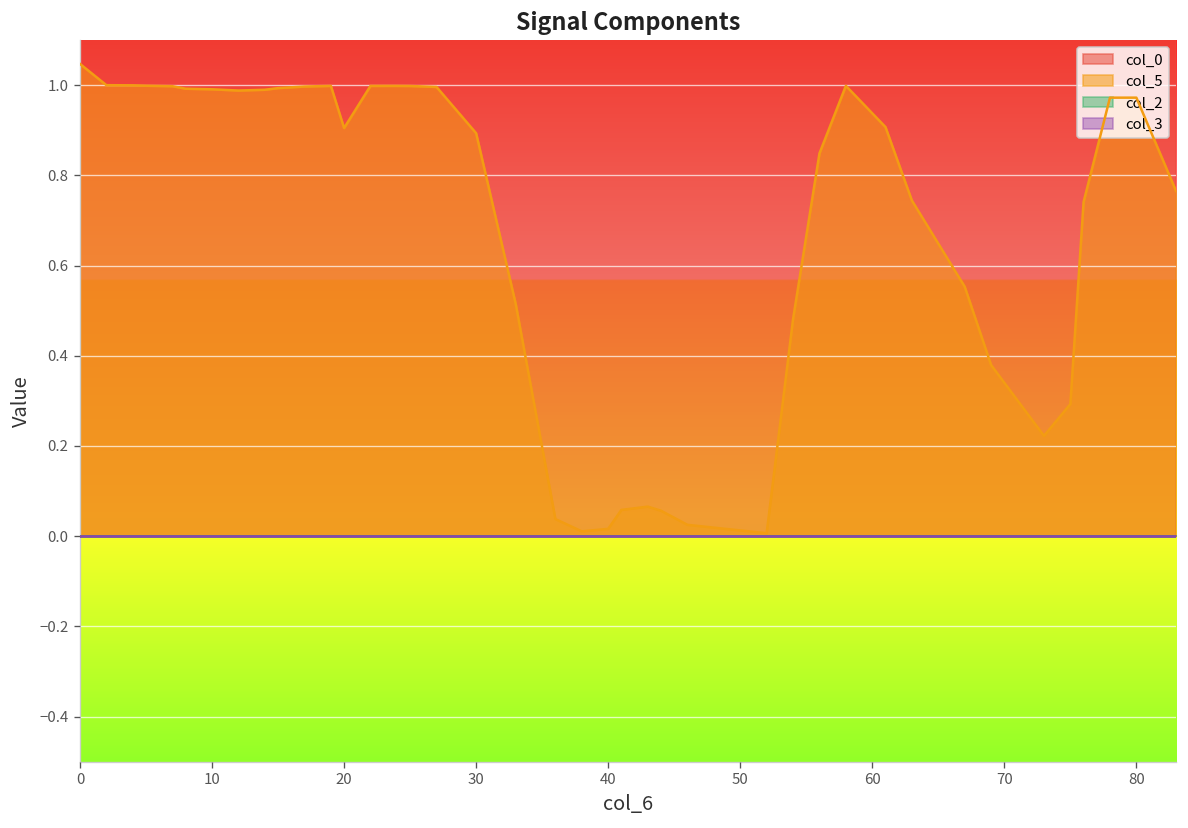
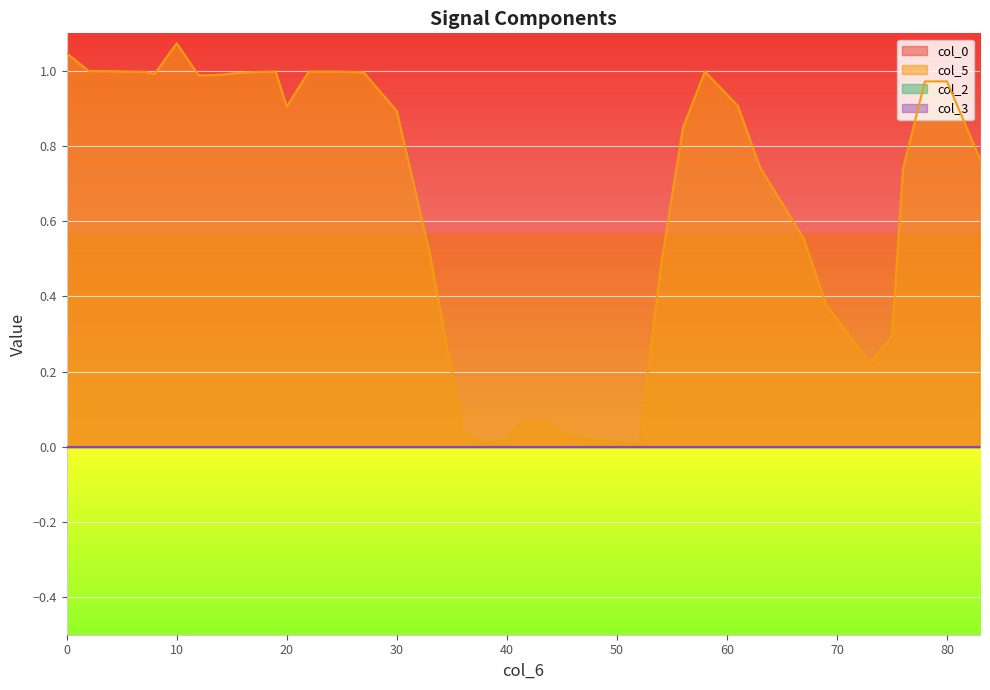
col_5, 10: 0.99 -> 1.07
